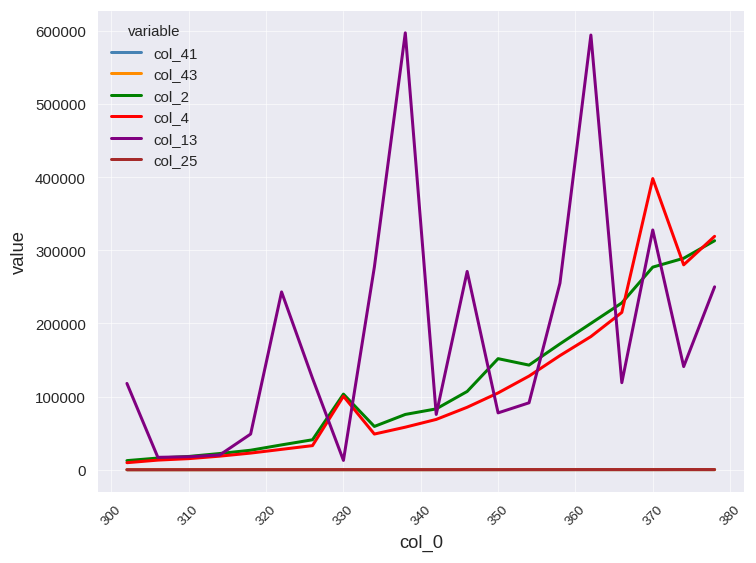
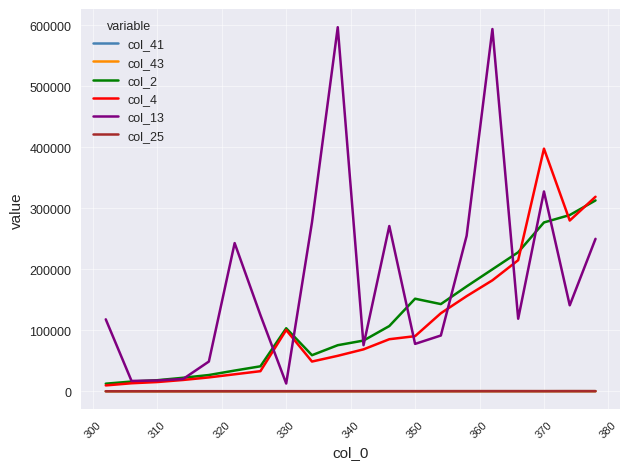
col_4, 350: 110000 -> 90000
